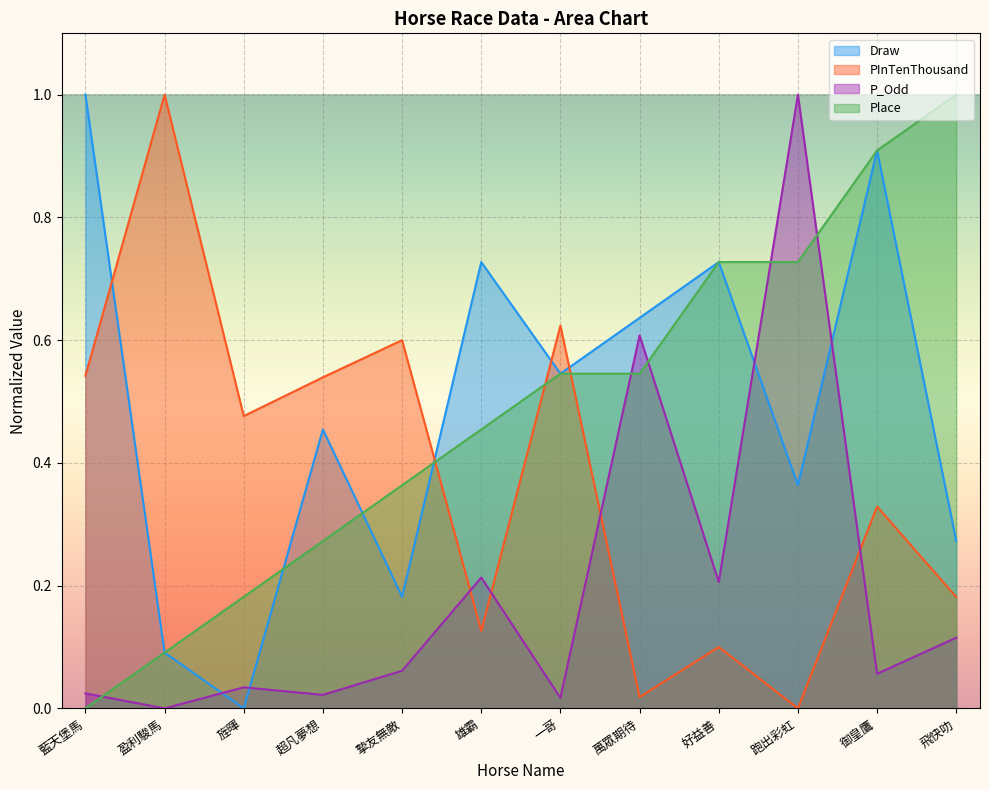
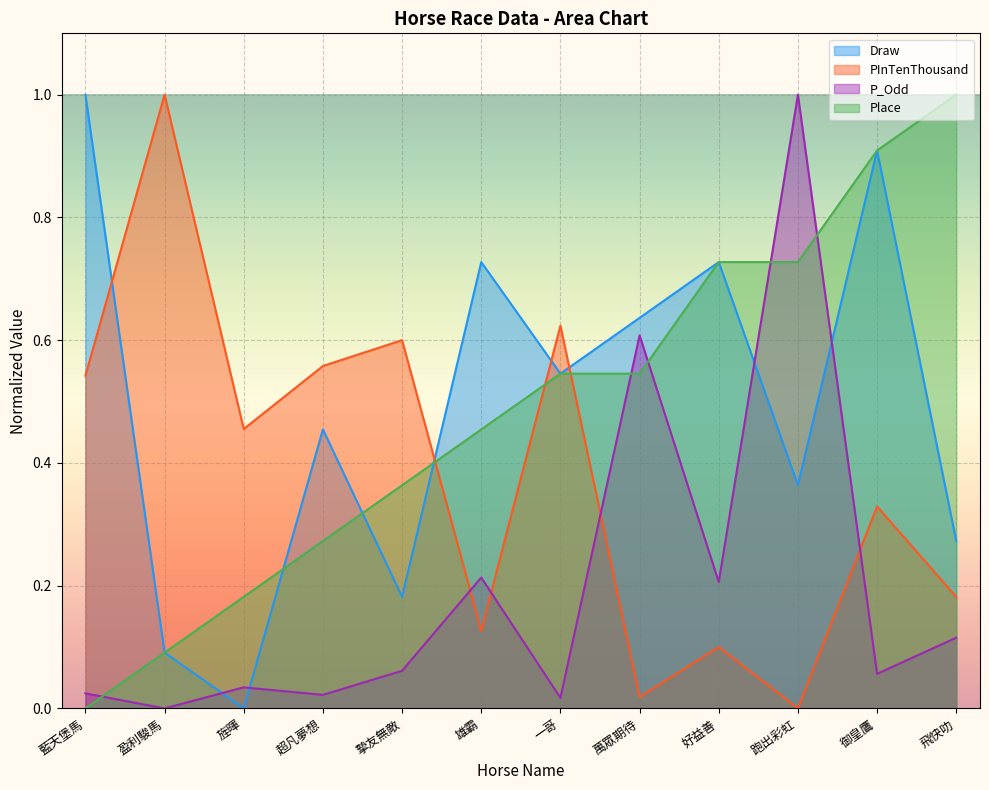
PInTenThousand, 旌暉: 0.48 -> 0.46
PInTenThousand, 超凡夢想: 0.54 -> 0.56
